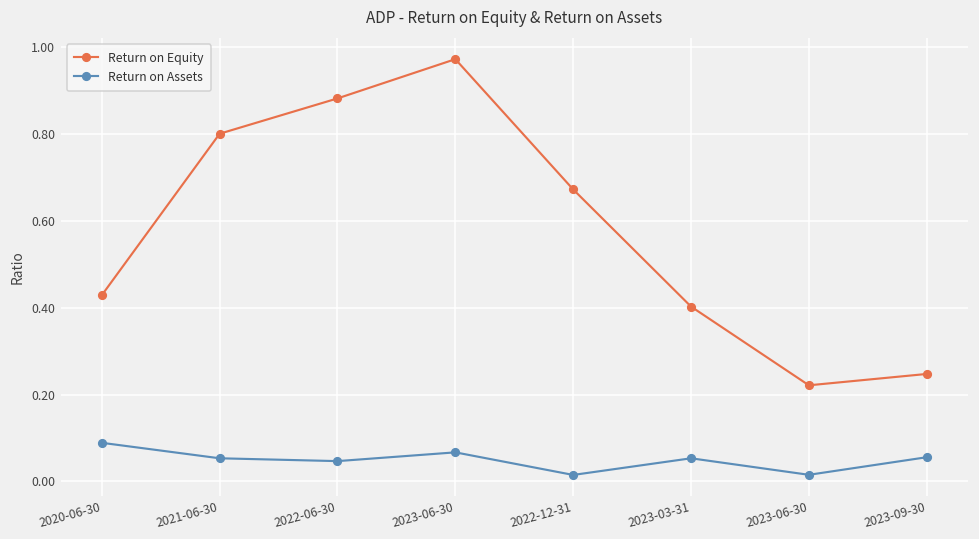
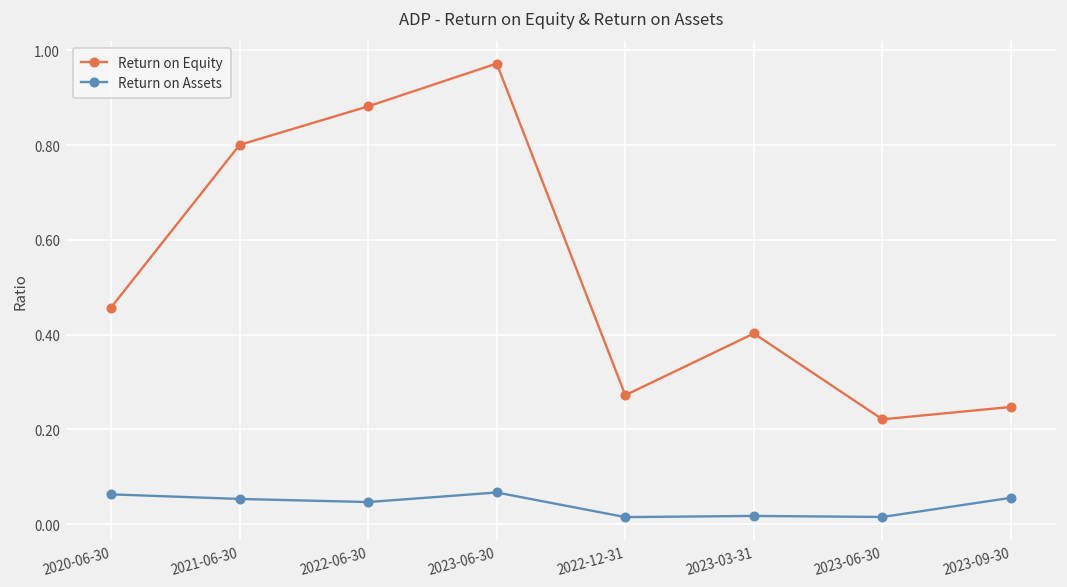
Return on Equity, 2020-06-30: 0.43 -> 0.46
Return on Assets, 2020-06-30: 0.09 -> 0.06
Return on Equity, 2022-12-31: 0.67 -> 0.27
Return on Assets, 2023-03-31: 0.05 -> 0.02
